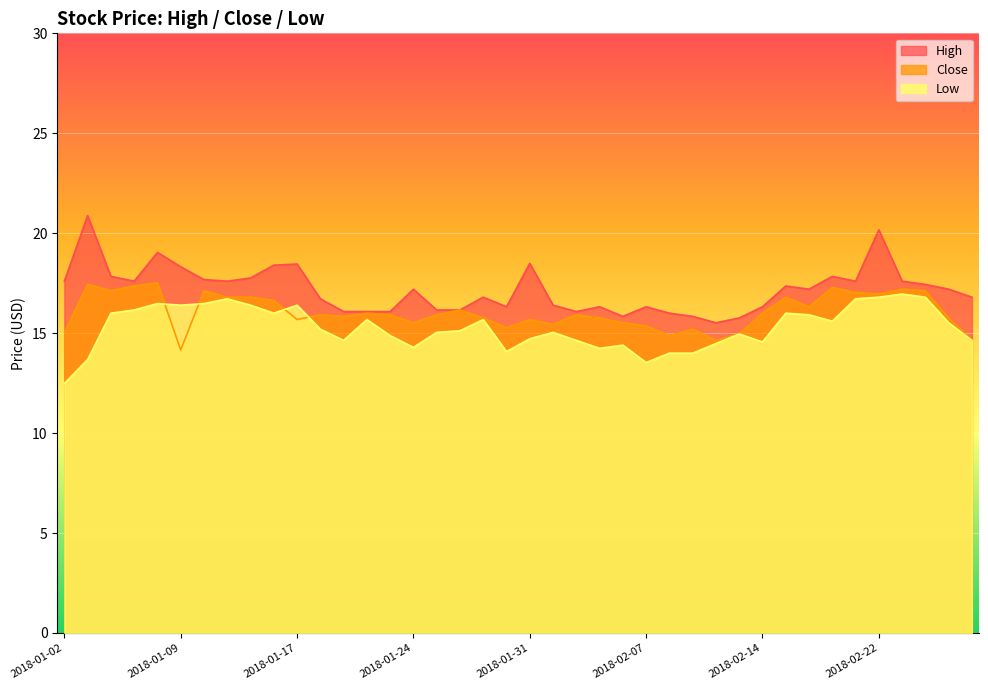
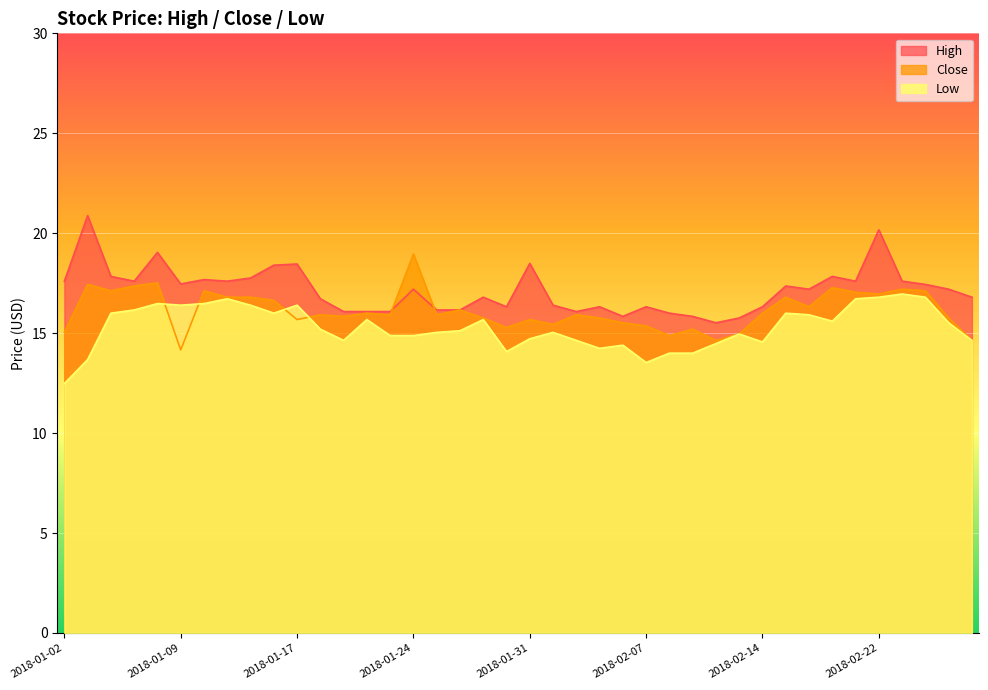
High, 2018-01-09: 18.3 -> 17.5
Close, 2018-01-24: 15.5 -> 19.0
Low, 2018-01-24: 14.3 -> 14.9
